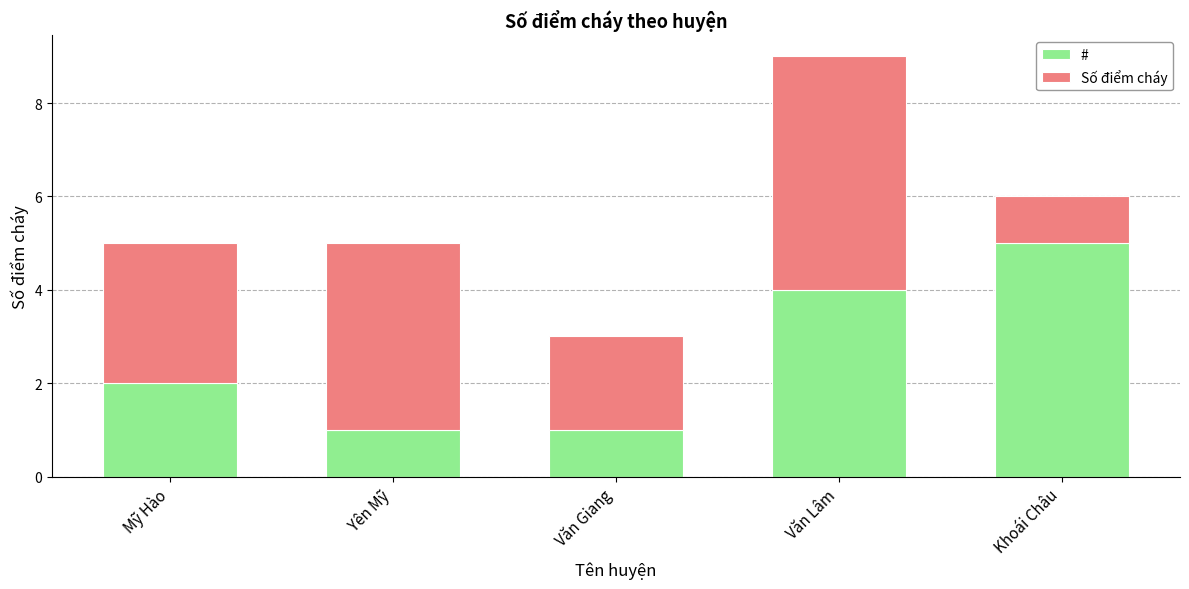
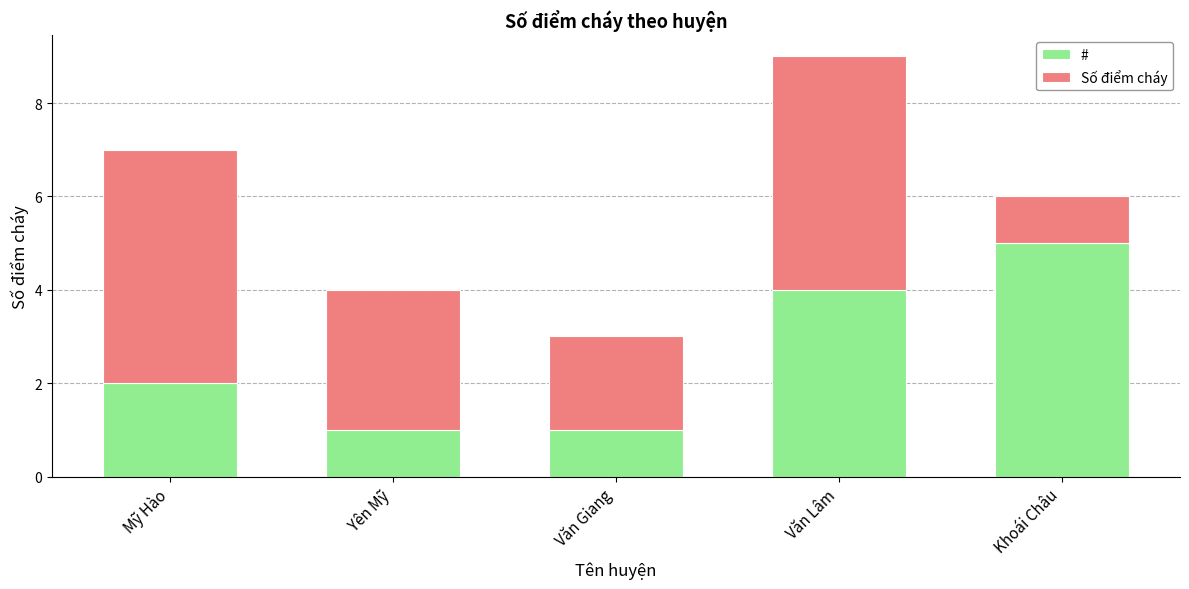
Số điểm cháy, Mỹ Hào: 3 -> 5
Số điểm cháy, Yên Mỹ: 4 -> 3
